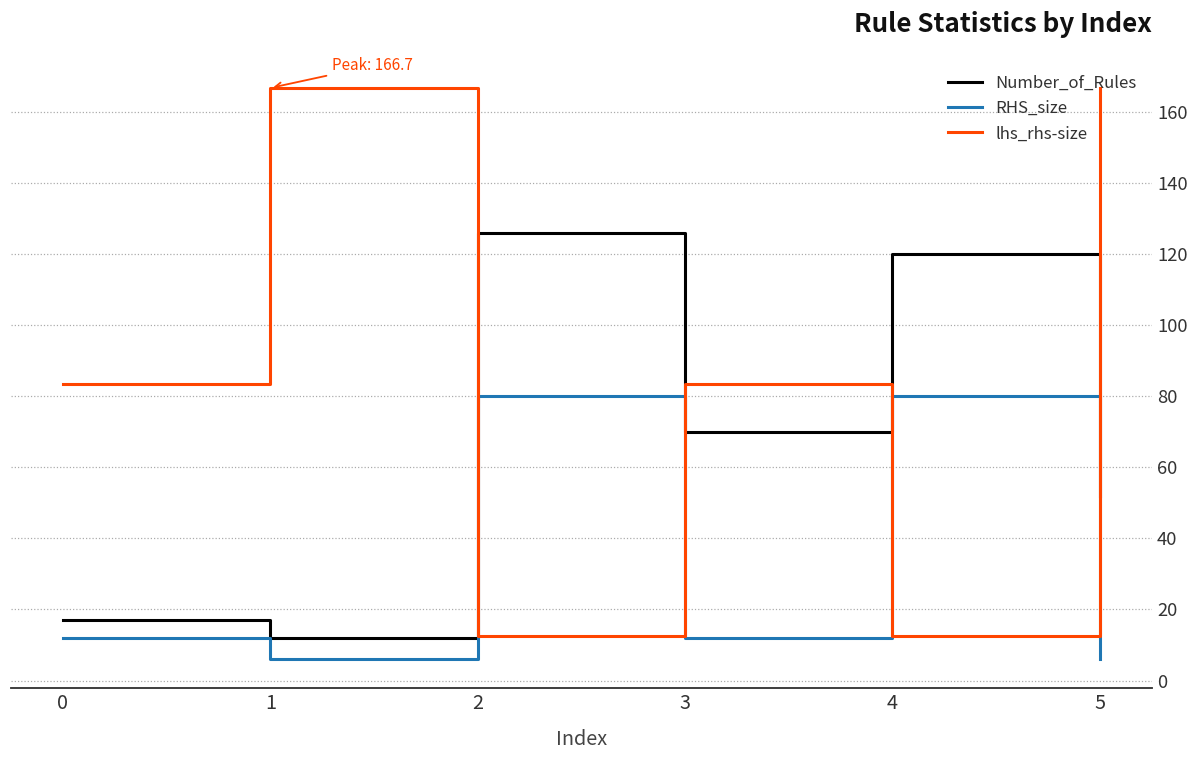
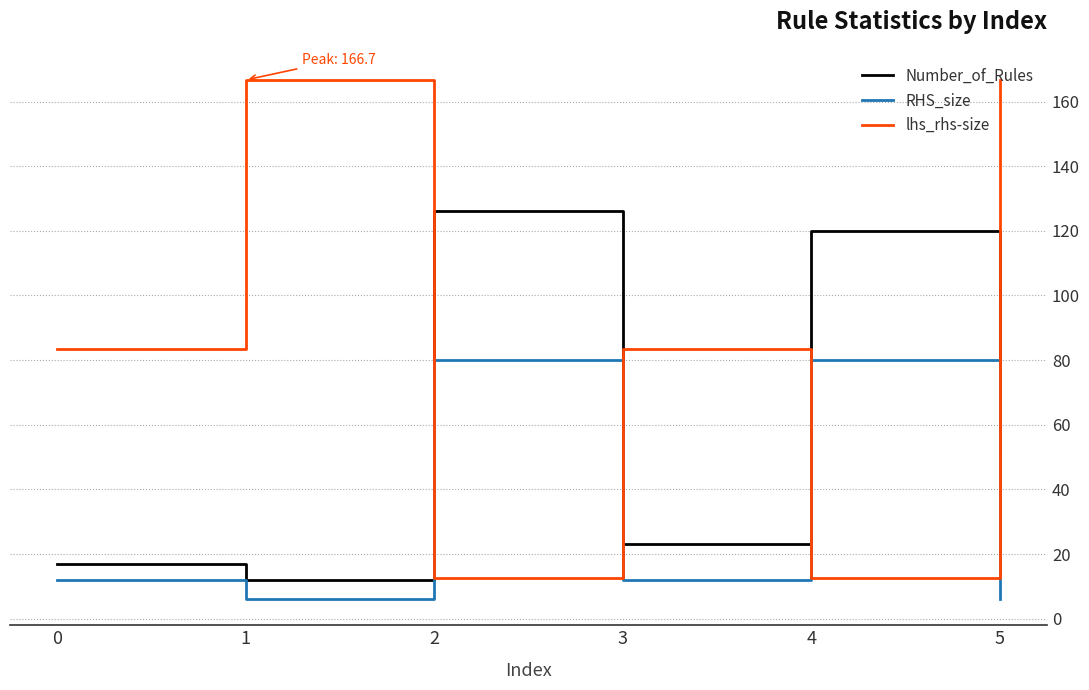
Number_of_Rules, 3: 70 -> 23
